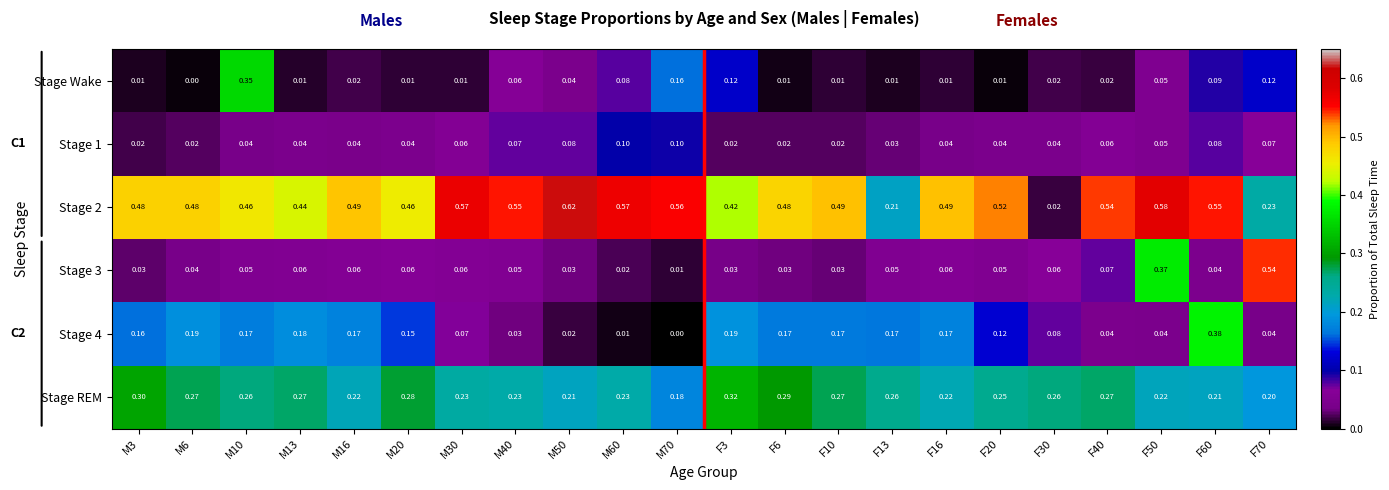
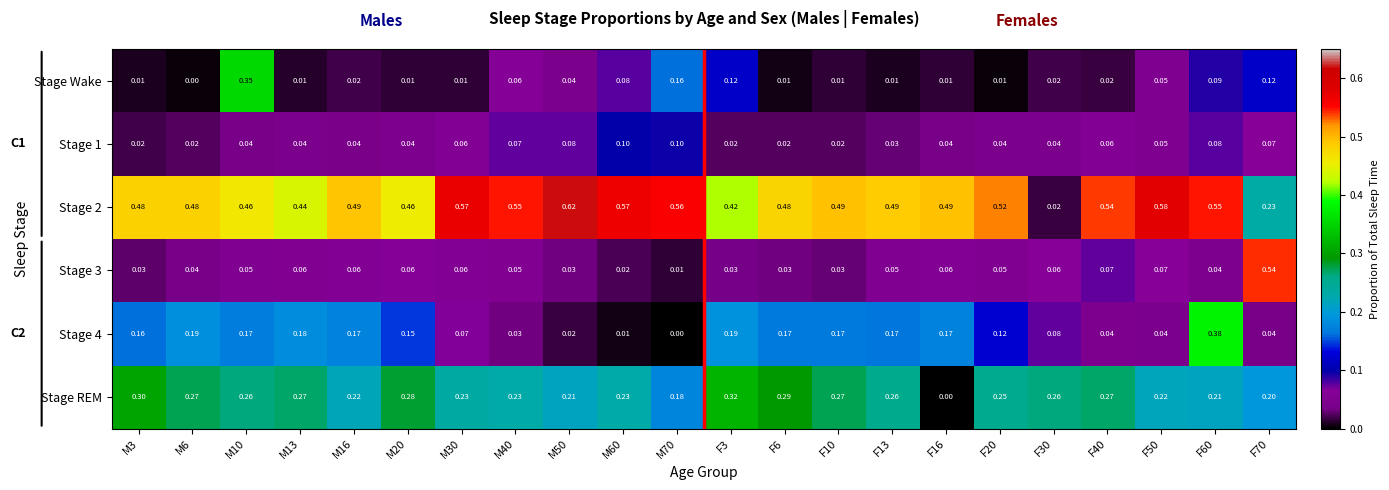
Stage 2, F13: 0.21 -> 0.49
Stage 3, F50: 0.37 -> 0.07
Stage REM, F16: 0.22 -> 0.00
